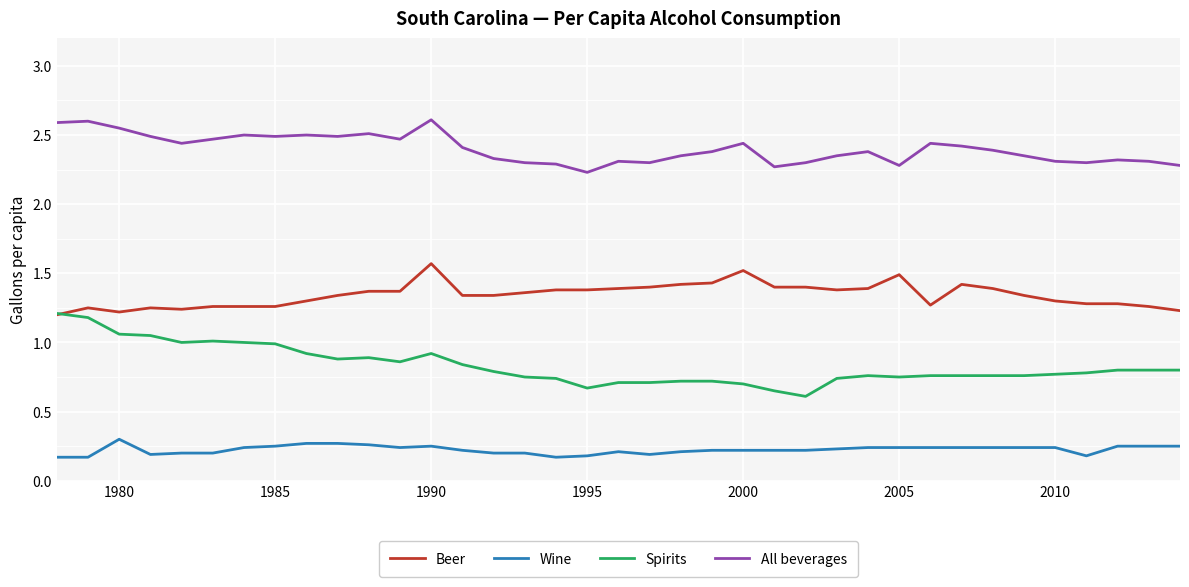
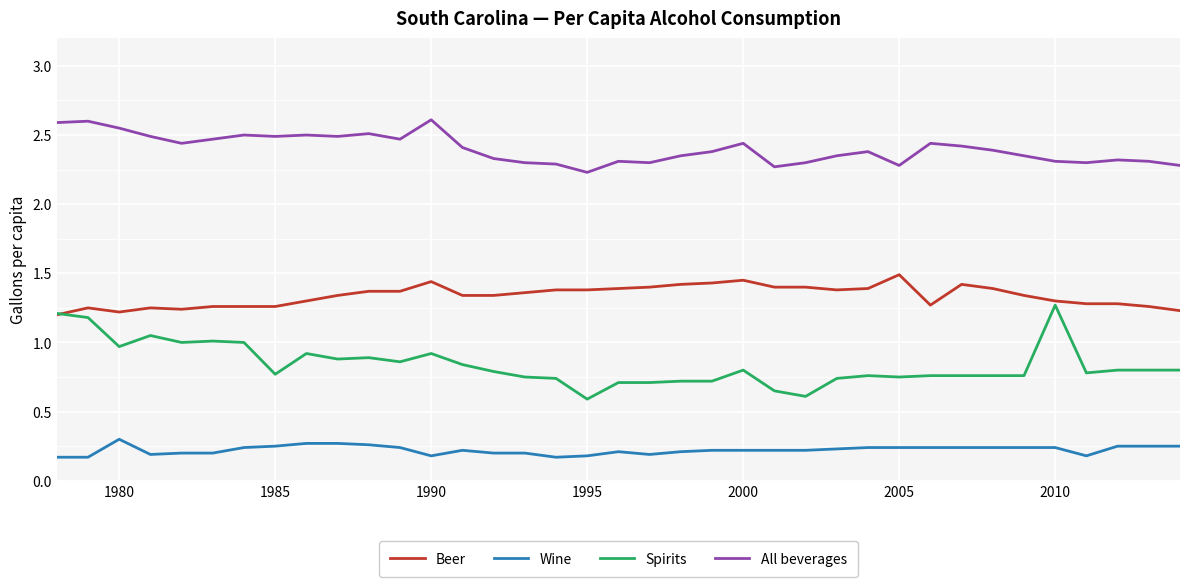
Spirits, 1980: 1.06 -> 0.97
Spirits, 1985: 0.99 -> 0.77
Beer, 1990: 1.57 -> 1.44
Wine, 1990: 0.25 -> 0.18
Spirits, 1995: 0.67 -> 0.59
Beer, 2000: 1.52 -> 1.45
Spirits, 2000: 0.7 -> 0.8
Spirits, 2010: 0.77 -> 1.27
